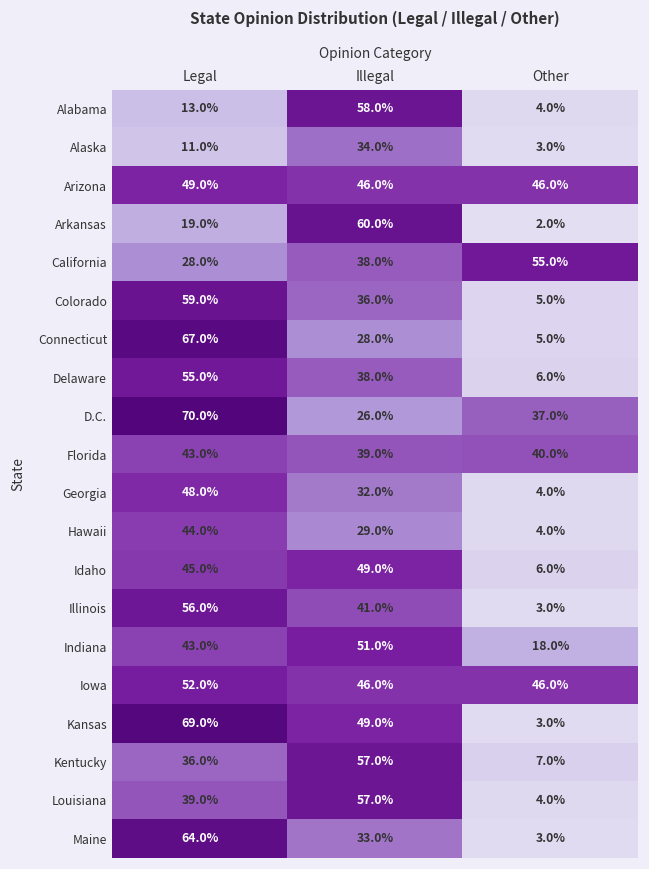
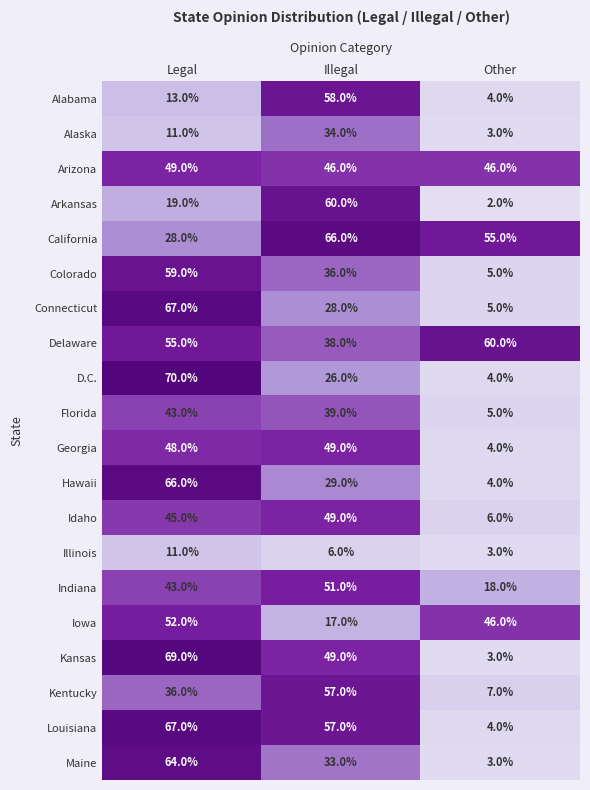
California, Illegal: 38.0% -> 66.0%
Delaware, Other: 6.0% -> 60.0%
D.C., Other: 37.0% -> 4.0%
Florida, Other: 40.0% -> 5.0%
Georgia, Illegal: 32.0% -> 49.0%
Hawaii, Legal: 44.0% -> 66.0%
Illinois, Legal: 56.0% -> 11.0%
Illinois, Illegal: 41.0% -> 6.0%
Iowa, Illegal: 46.0% -> 17.0%
Louisiana, Legal: 39.0% -> 67.0%
